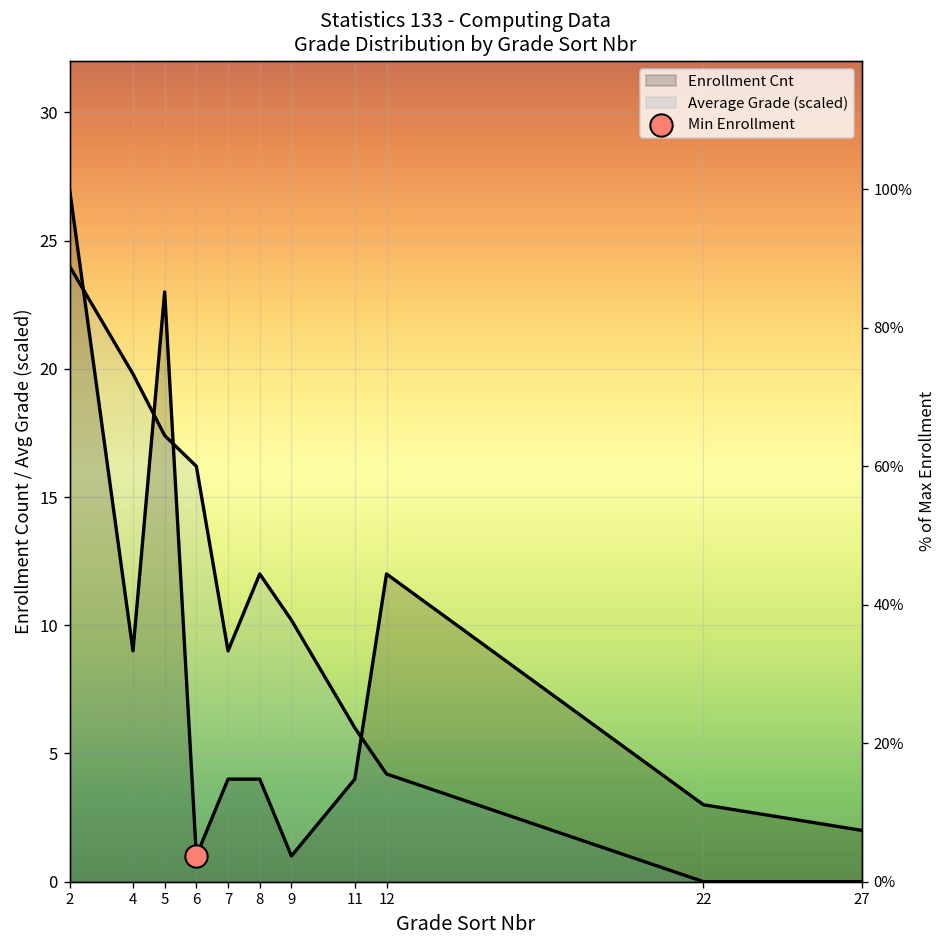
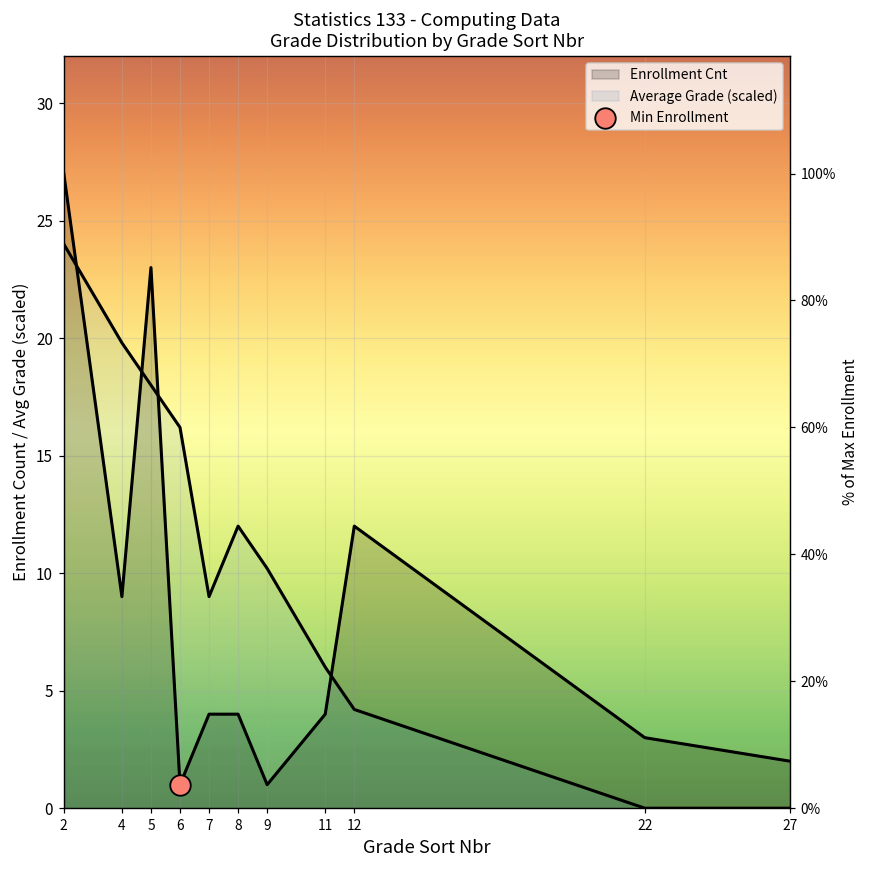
Average Grade (scaled), 5: 17.4 -> 18.0
